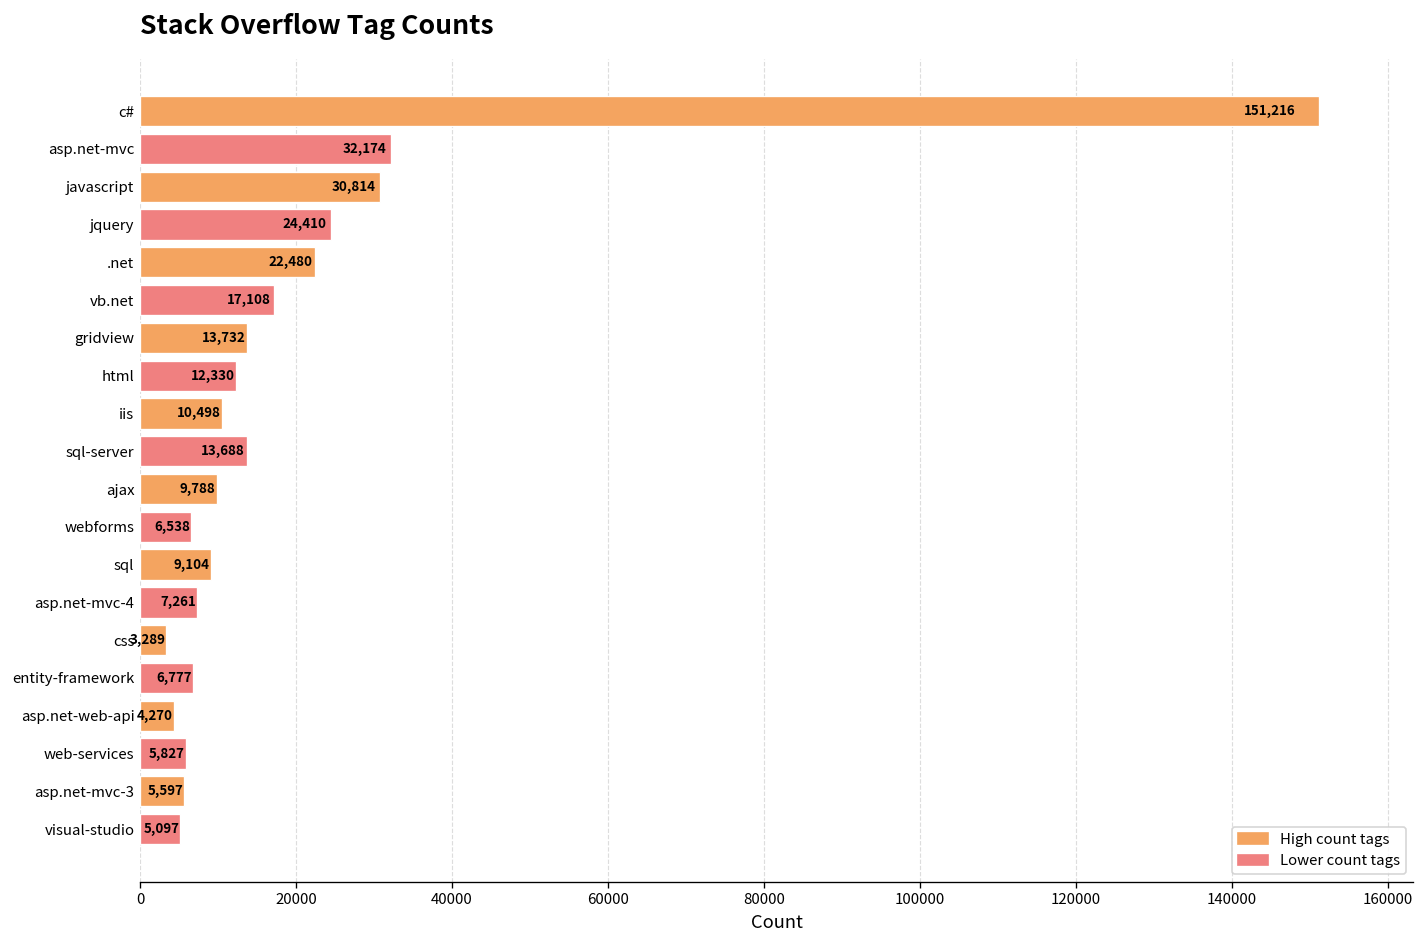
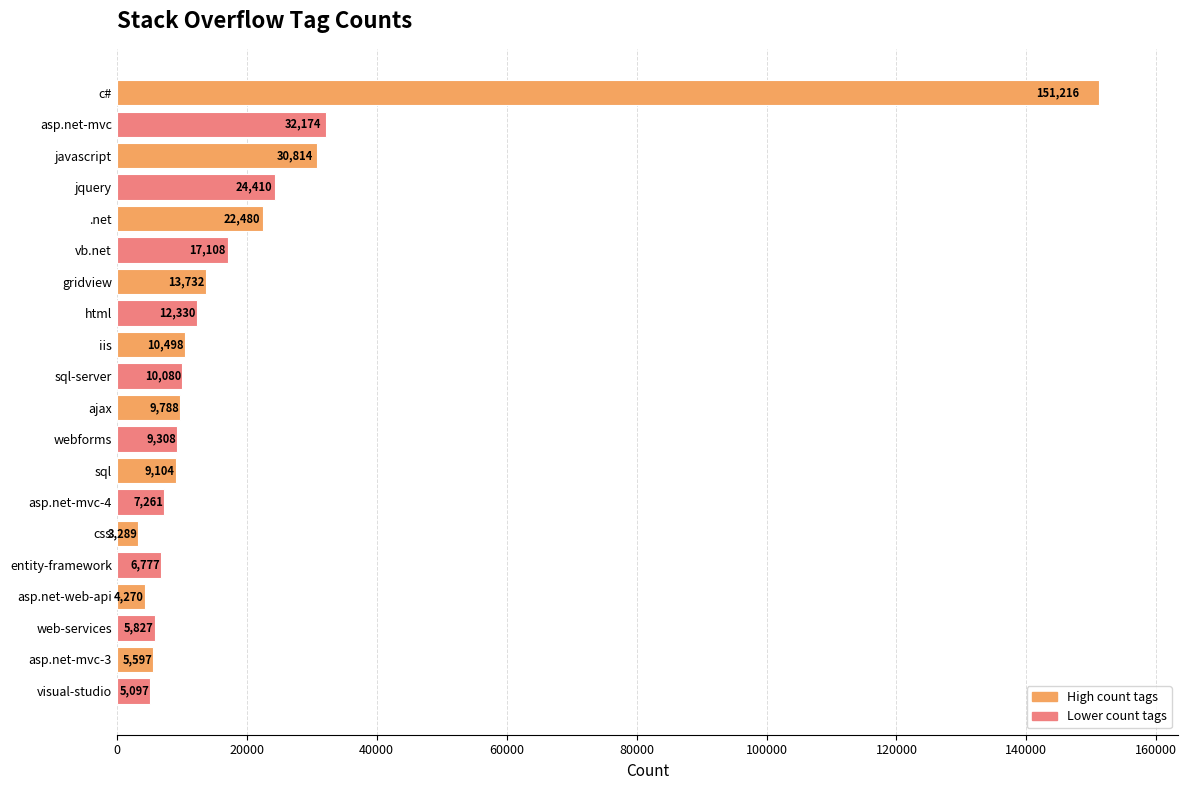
sql-server: 13,688 -> 10,080
webforms: 6,538 -> 9,308
